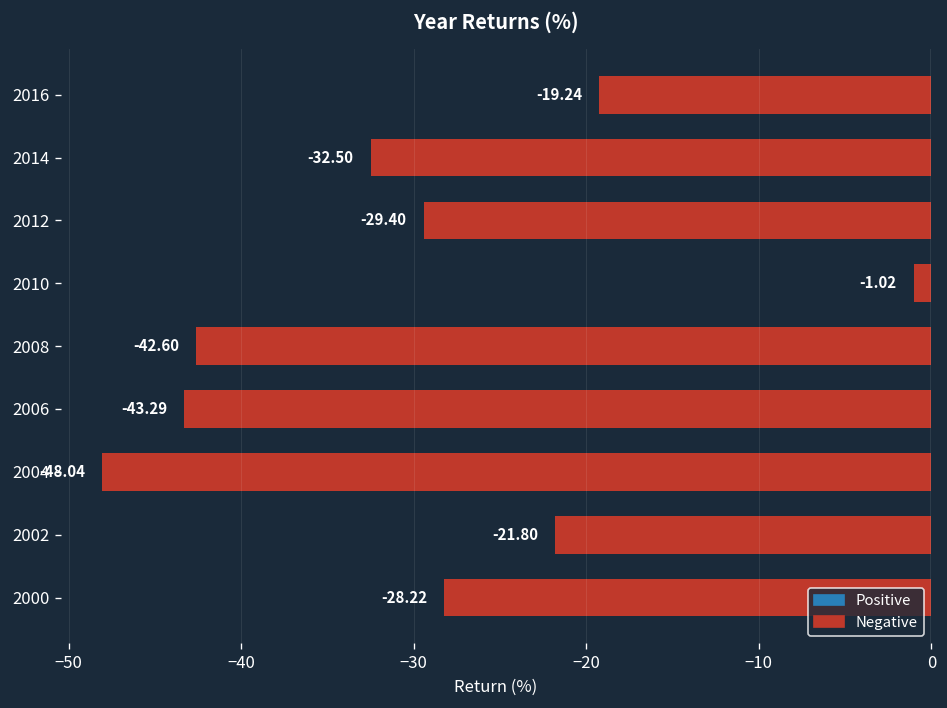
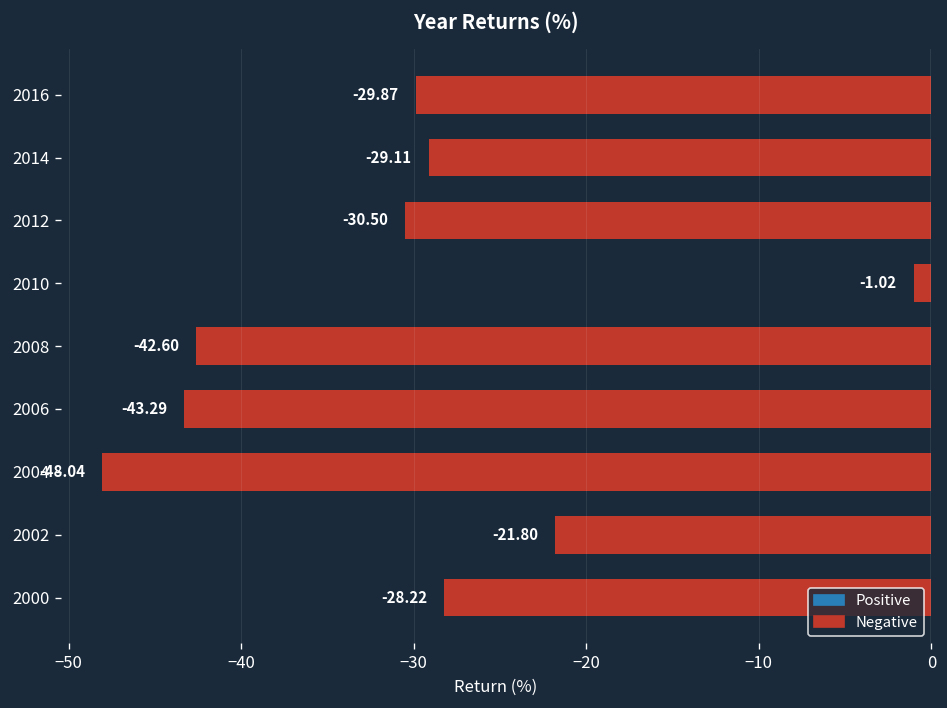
2016: -19.24 -> -29.87
2014: -32.50 -> -29.11
2012: -29.40 -> -30.50
